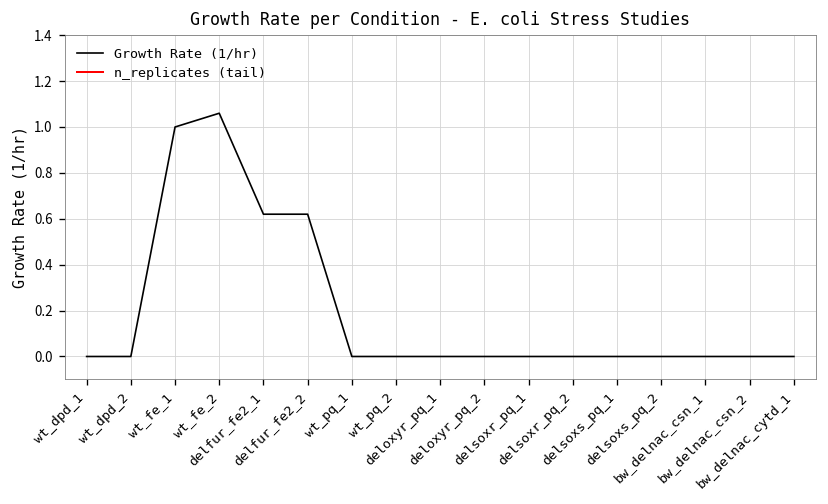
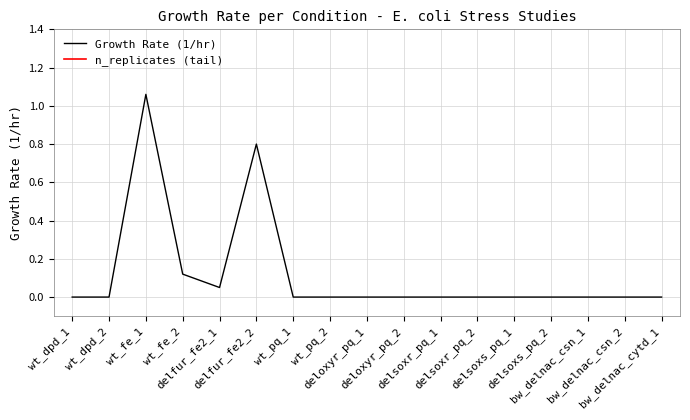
Growth Rate (1/hr), wt_fe_1: 1.00 -> 1.06
Growth Rate (1/hr), wt_fe_2: 1.06 -> 0.12
Growth Rate (1/hr), delfur_fe2_1: 0.62 -> 0.05
Growth Rate (1/hr), delfur_fe2_2: 0.62 -> 0.80
